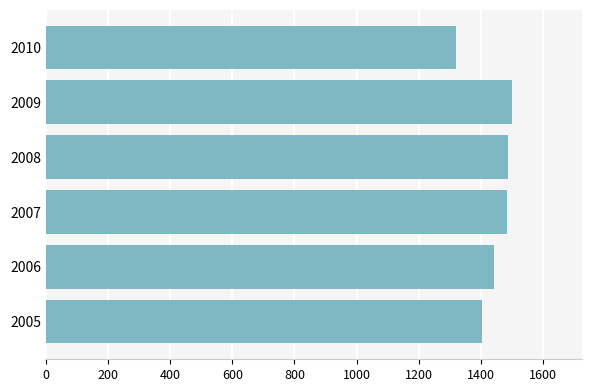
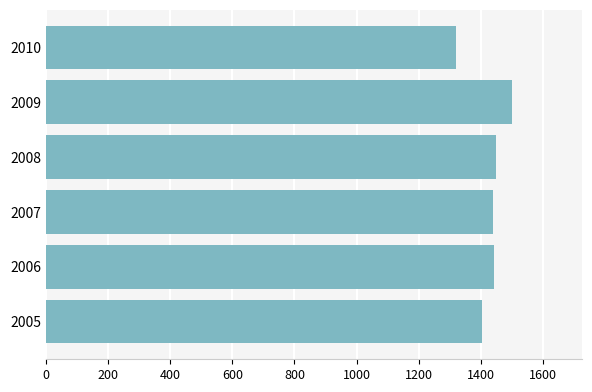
2008: 1490 -> 1450
2007: 1480 -> 1440
